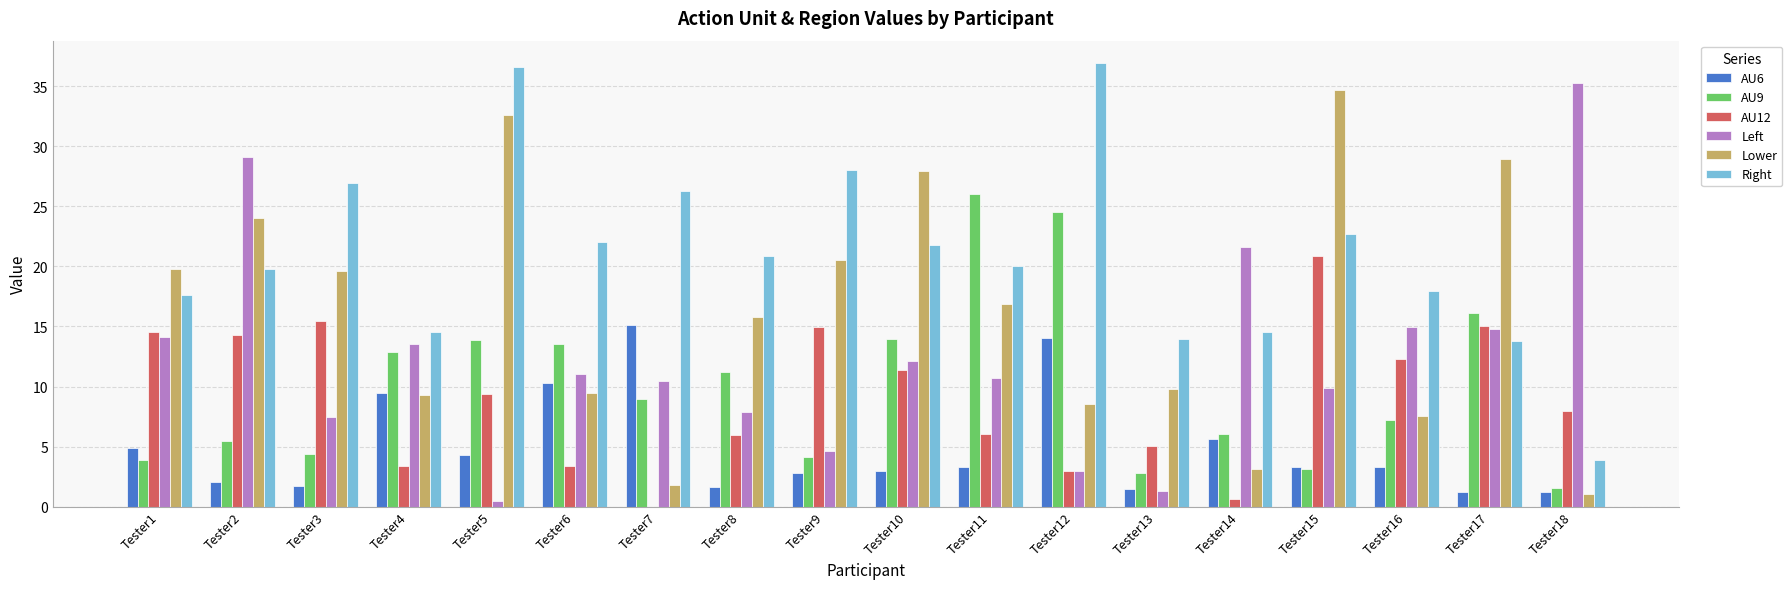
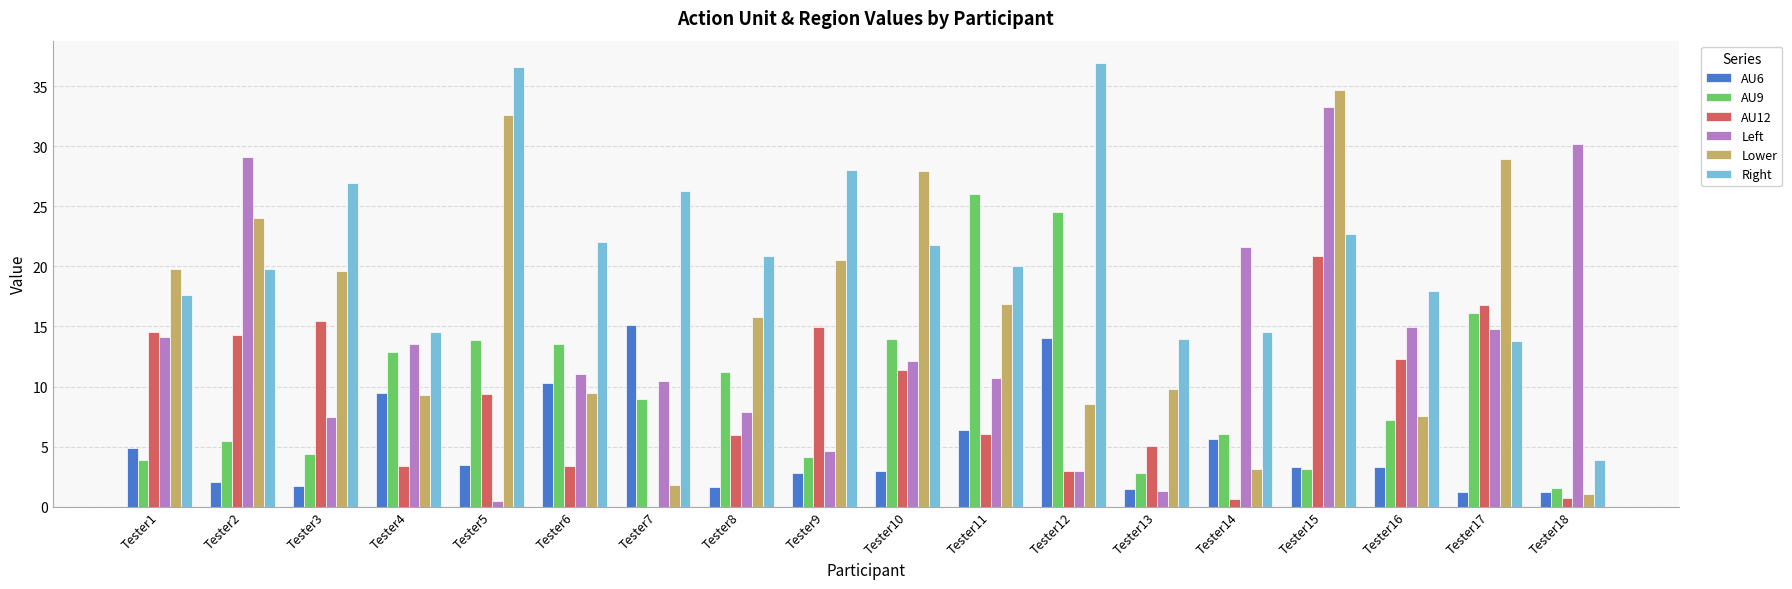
AU6, Tester5: 4.3 -> 3.5
AU6, Tester11: 3.3 -> 6.4
Left, Tester15: 9.9 -> 33.3
AU12, Tester17: 15.0 -> 16.8
AU12, Tester18: 8.0 -> 0.7
Left, Tester18: 35.3 -> 30.2
